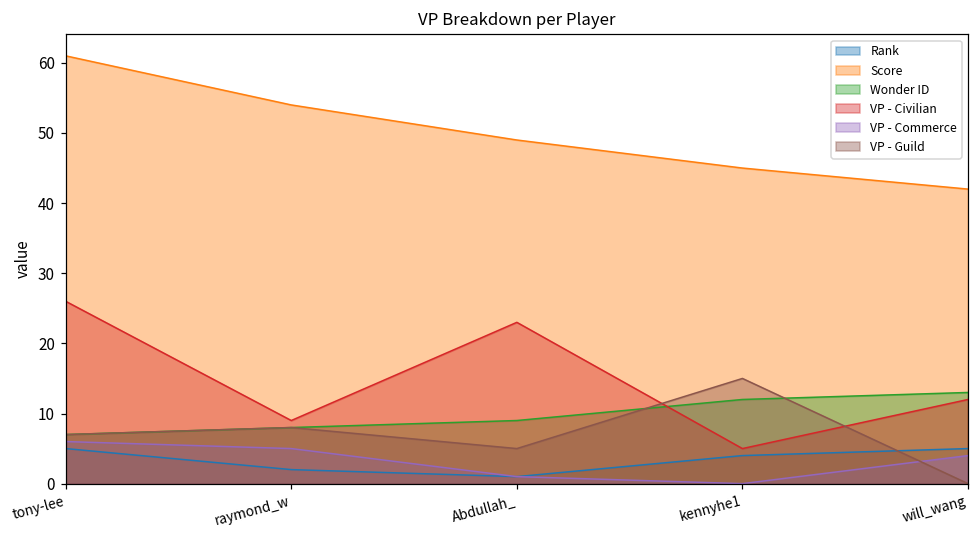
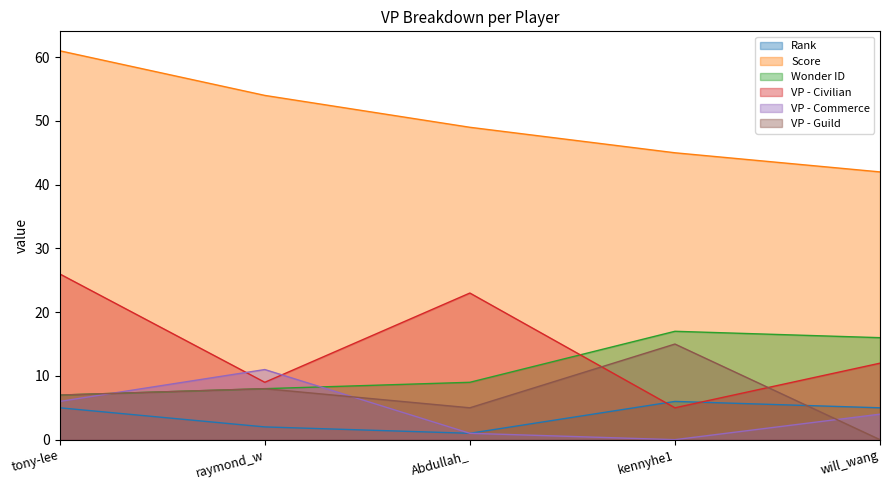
VP - Commerce, raymond_w: 5 -> 11
Rank, kennyhe1: 4 -> 6
Wonder ID, kennyhe1: 12 -> 17
Wonder ID, will_wang: 13 -> 16
